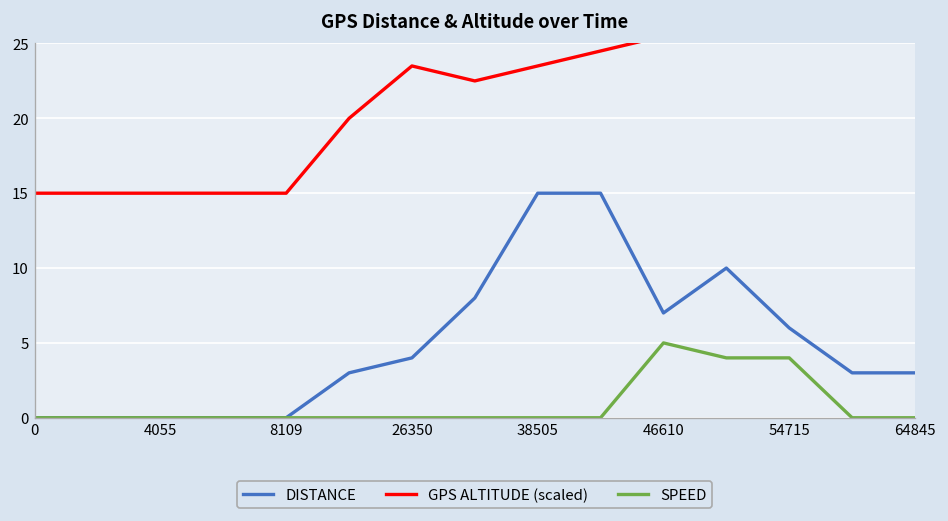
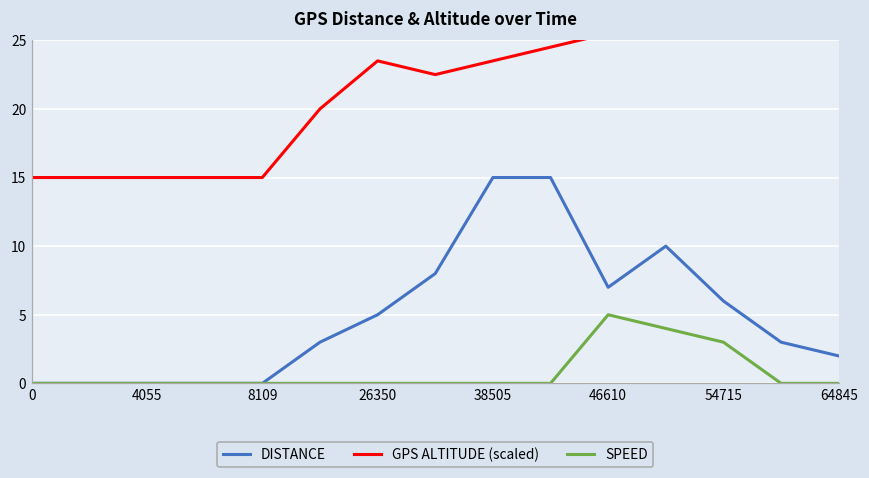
DISTANCE, 26350: 4 -> 5
SPEED, 54715: 4 -> 3
DISTANCE, 64845: 3 -> 2
